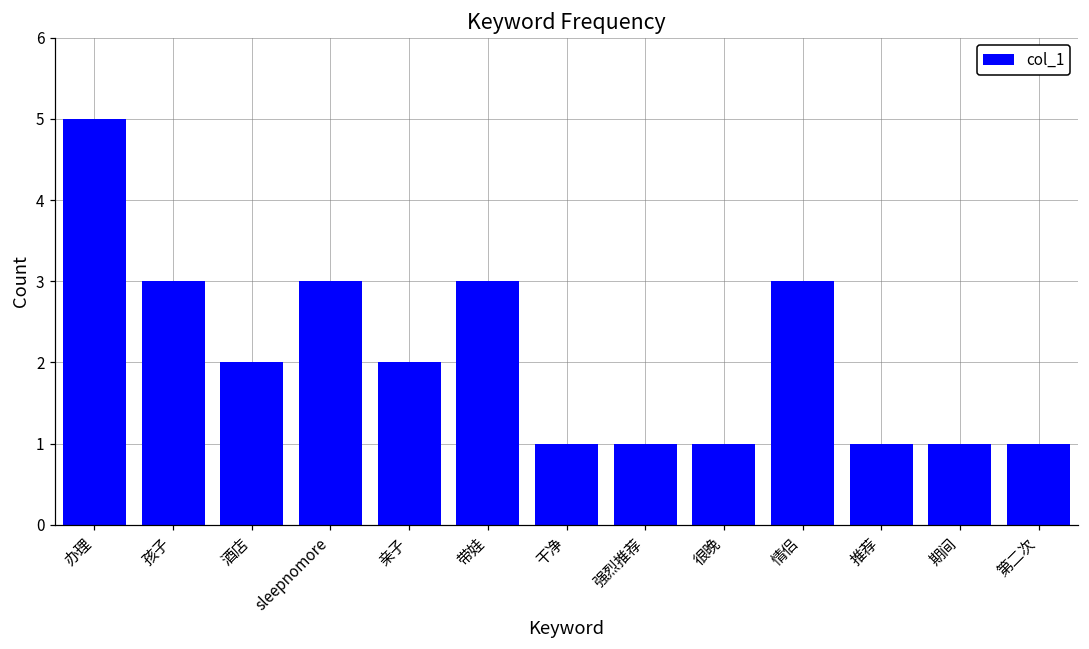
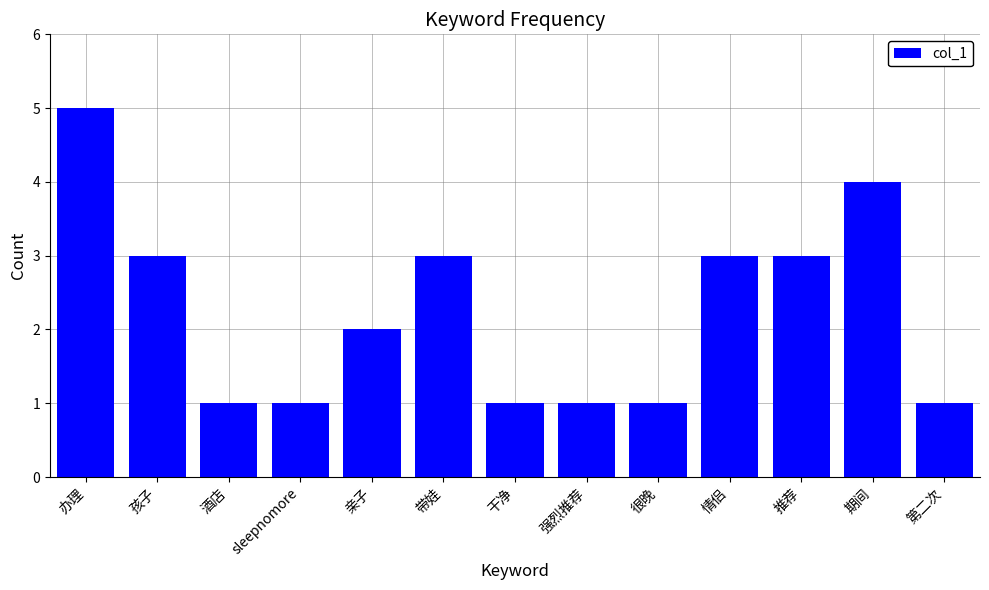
酒店: 2 -> 1
sleepnomore: 3 -> 1
推荐: 1 -> 3
期间: 1 -> 4
